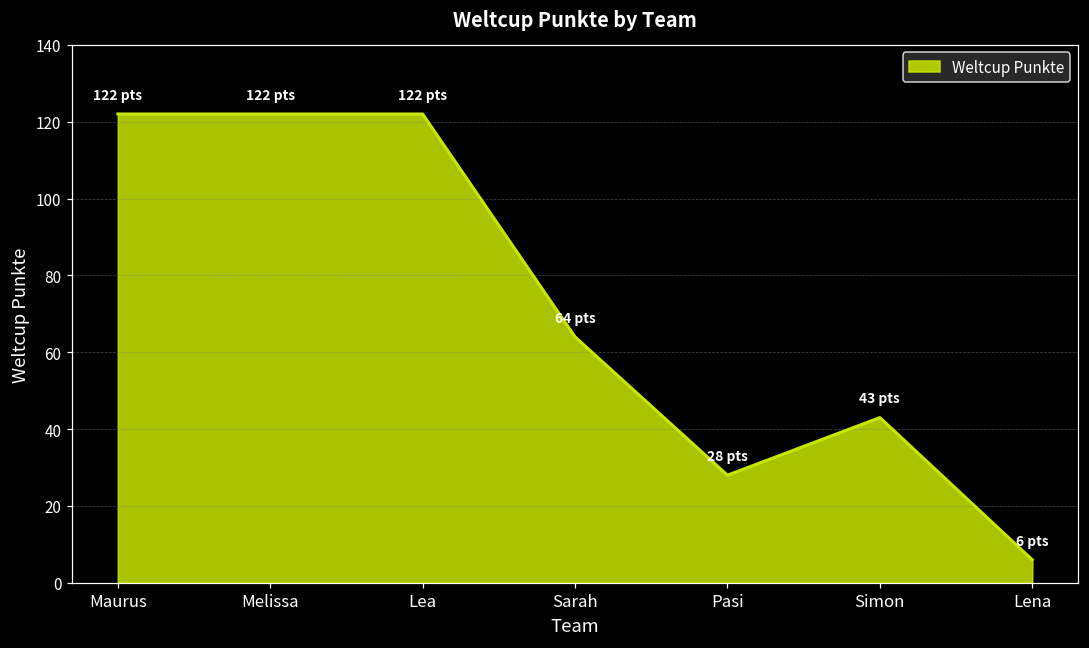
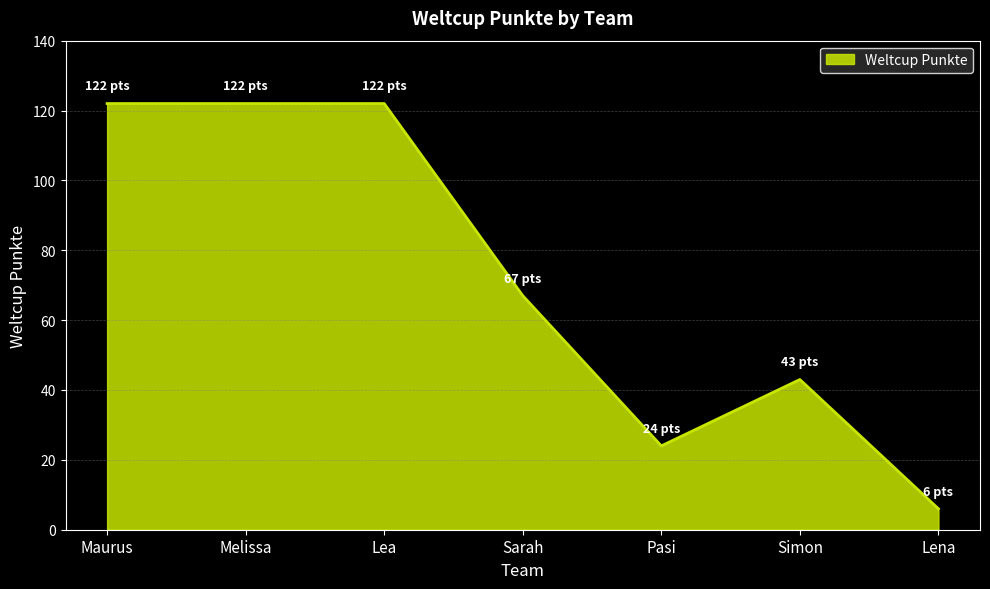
Sarah: 64 -> 67
Pasi: 28 -> 24
